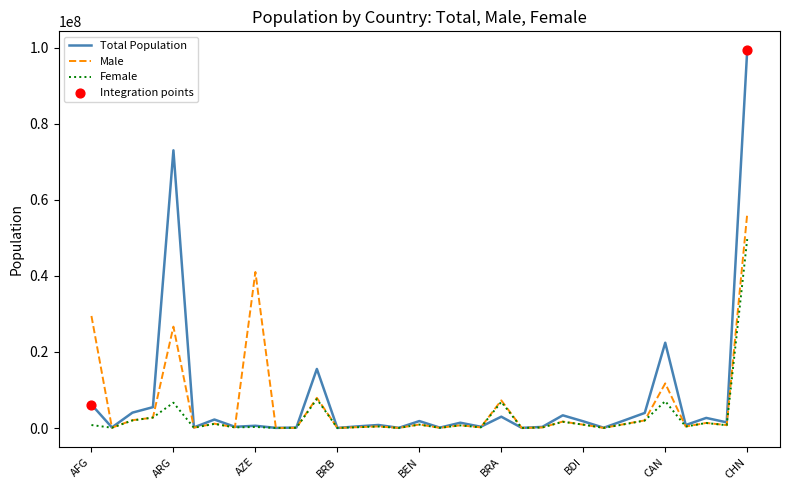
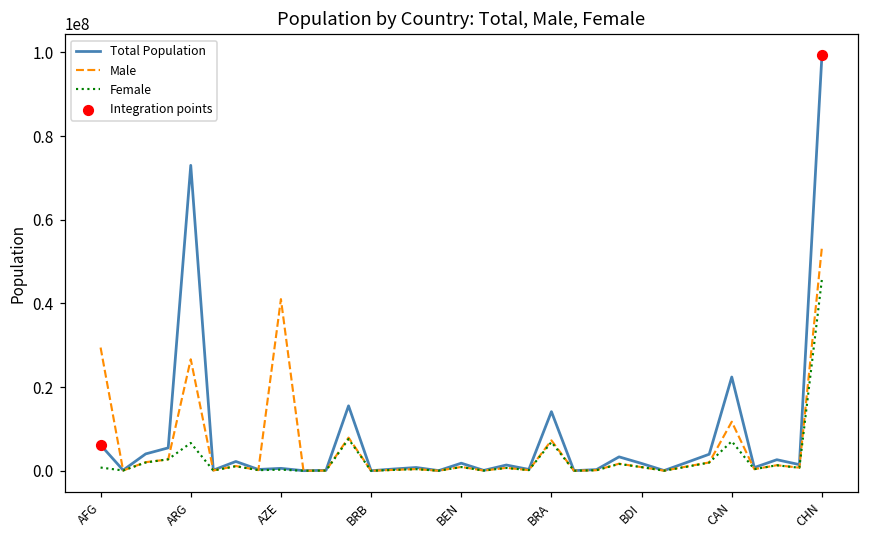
Total Population, BRA: 3000000 -> 14000000
Male, CHN: 56000000 -> 53000000
Female, CHN: 50000000 -> 46000000
